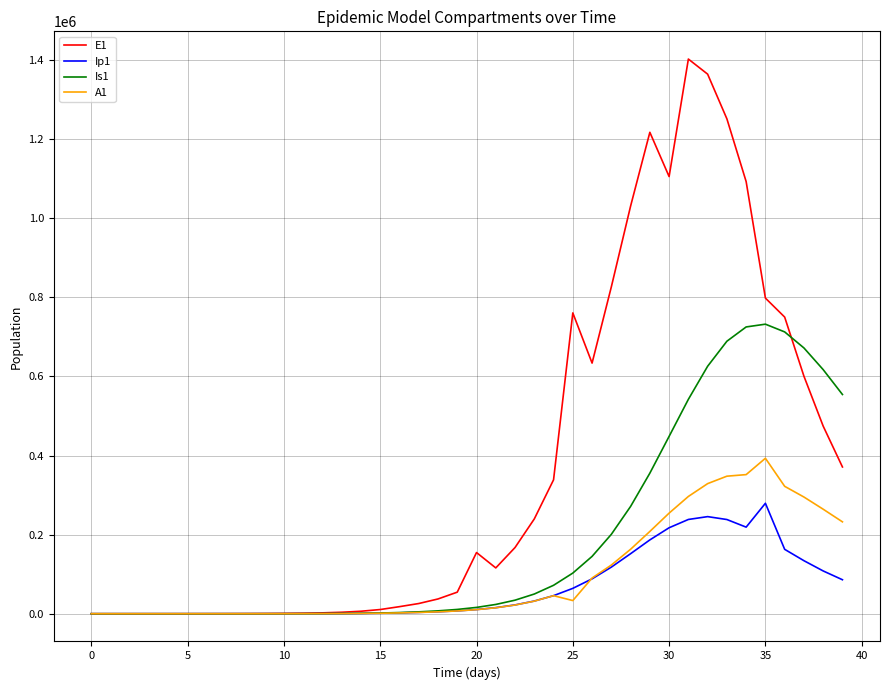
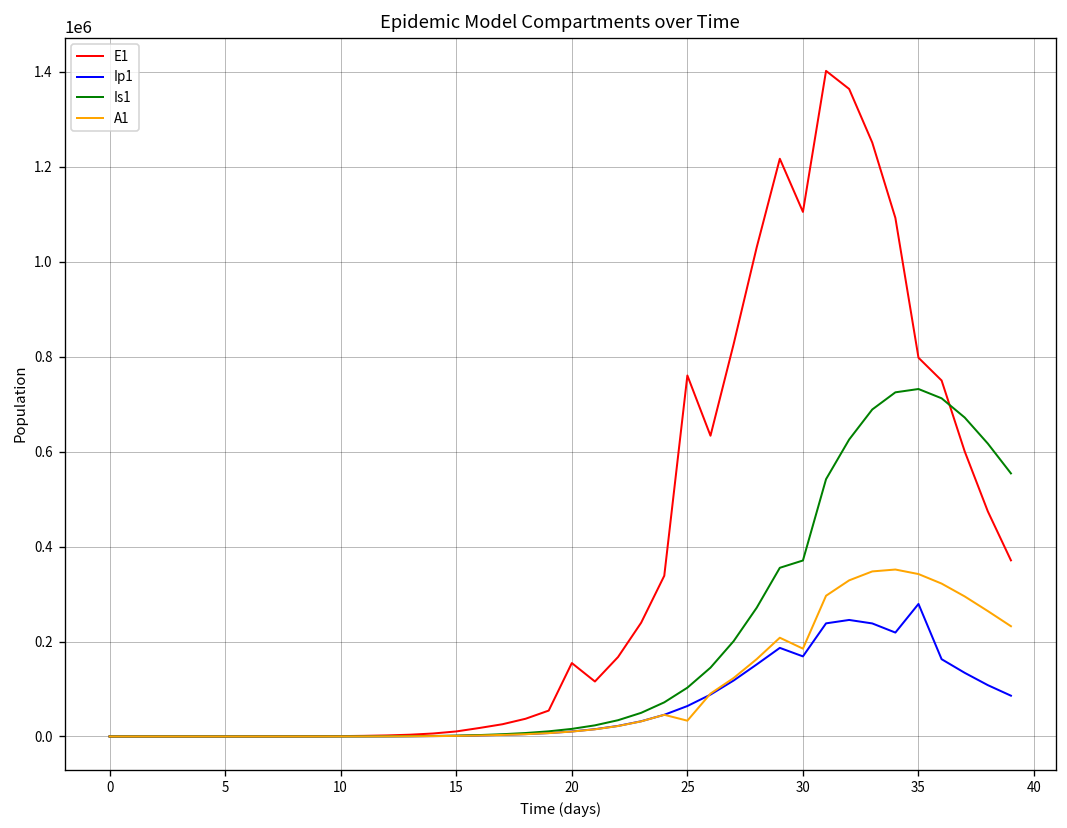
Ip1, 30: 220000 -> 170000
Is1, 30: 450000 -> 370000
A1, 30: 250000 -> 190000
A1, 35: 390000 -> 340000
